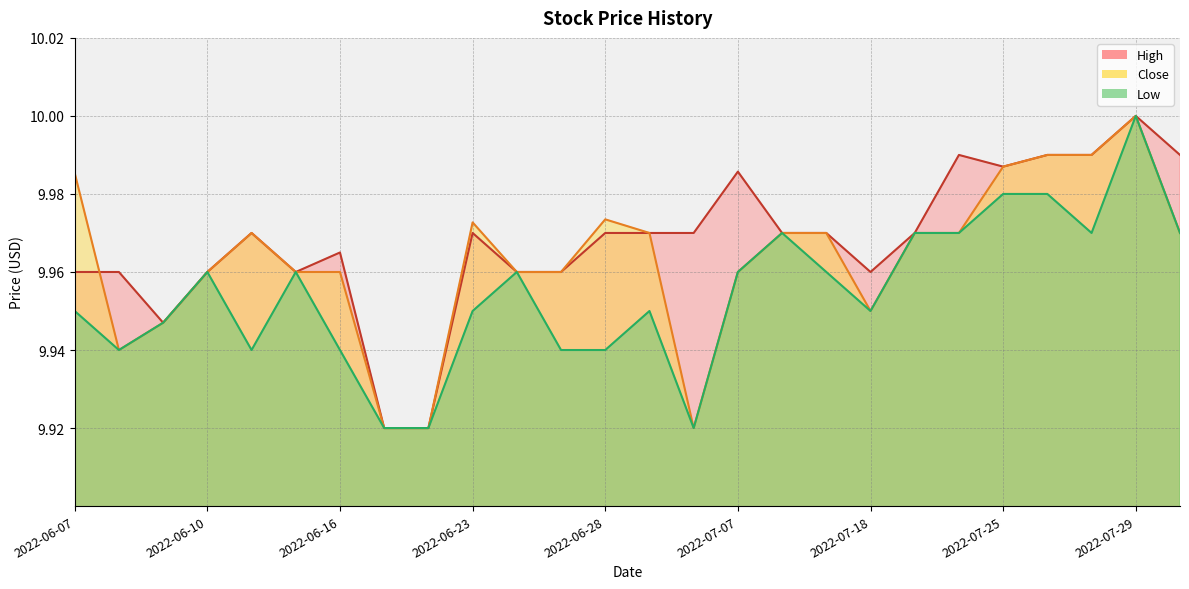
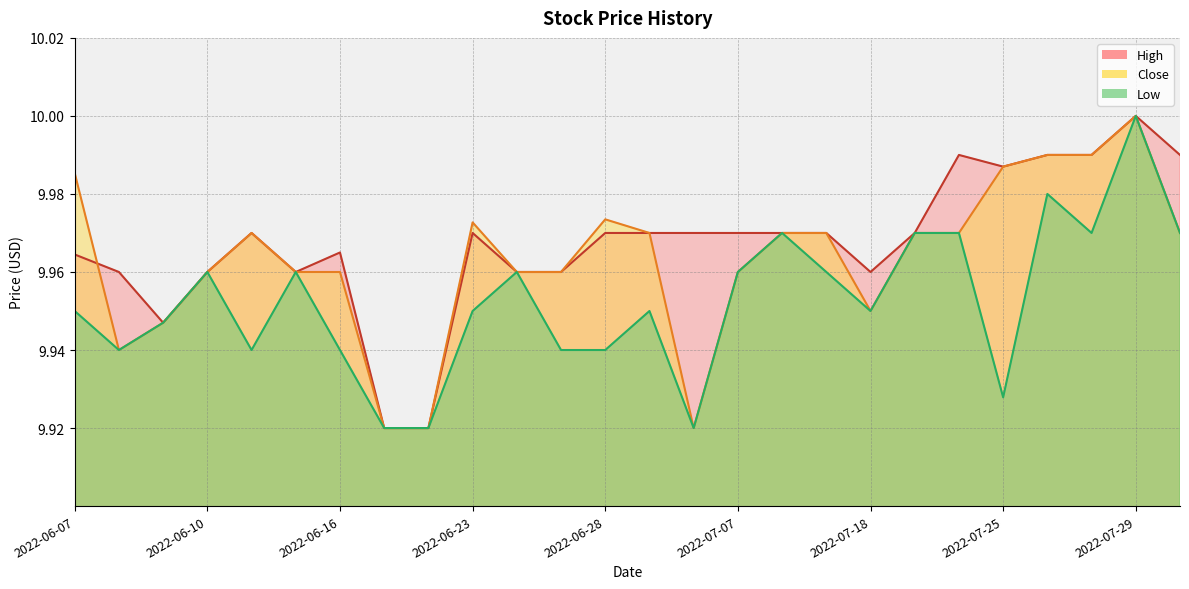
High, 2022-06-07: 9.960 -> 9.964
High, 2022-07-07: 9.986 -> 9.970
Low, 2022-07-25: 9.980 -> 9.928
